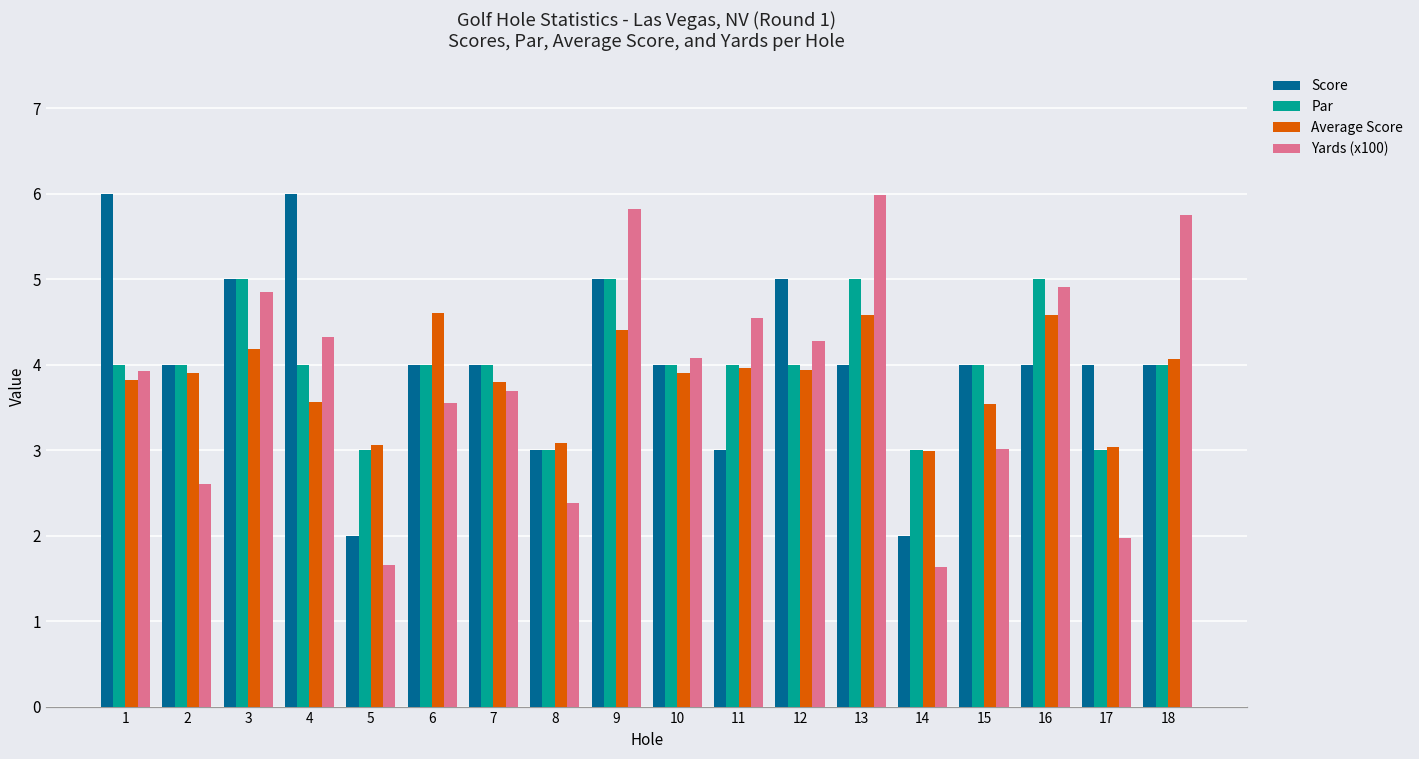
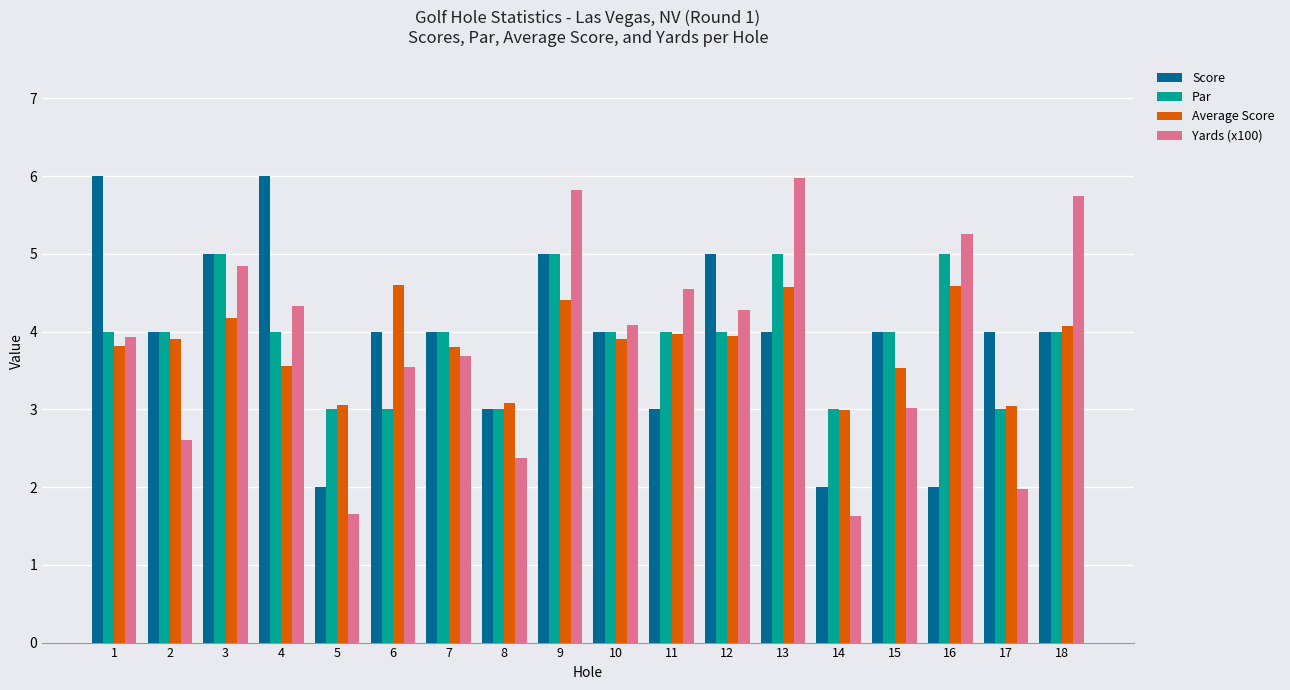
Par, 6: 4 -> 3
Score, 16: 4 -> 2
Yards (x100), 16: 4.9 -> 5.3
